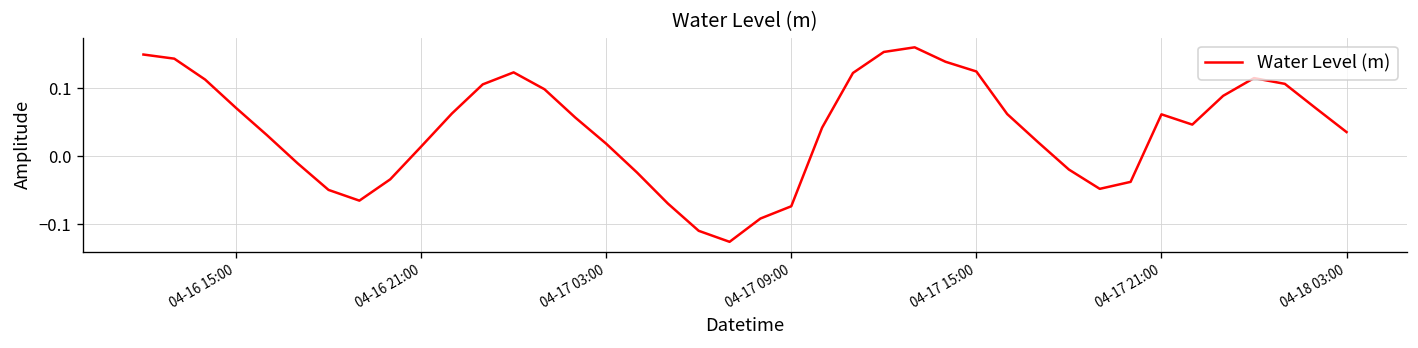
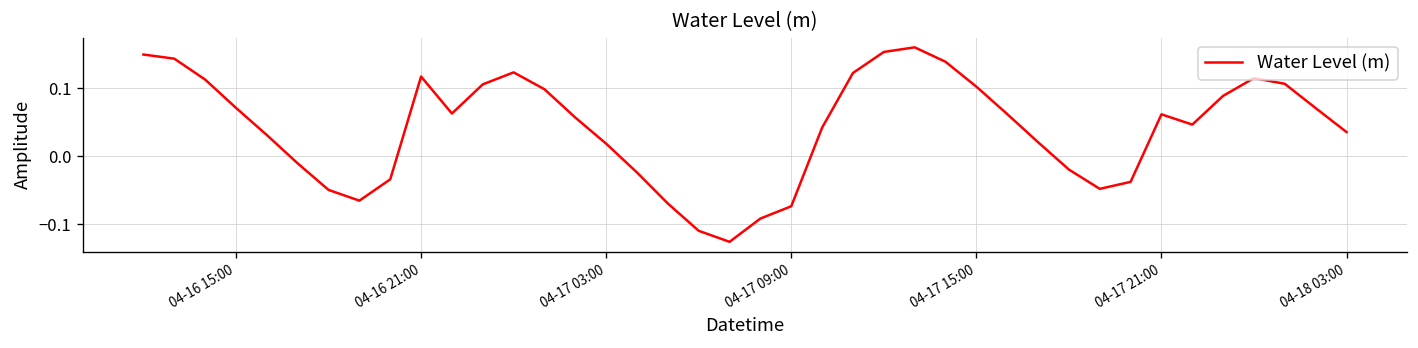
04-16 21:00: 0.01 -> 0.12
04-17 15:00: 0.12 -> 0.10
